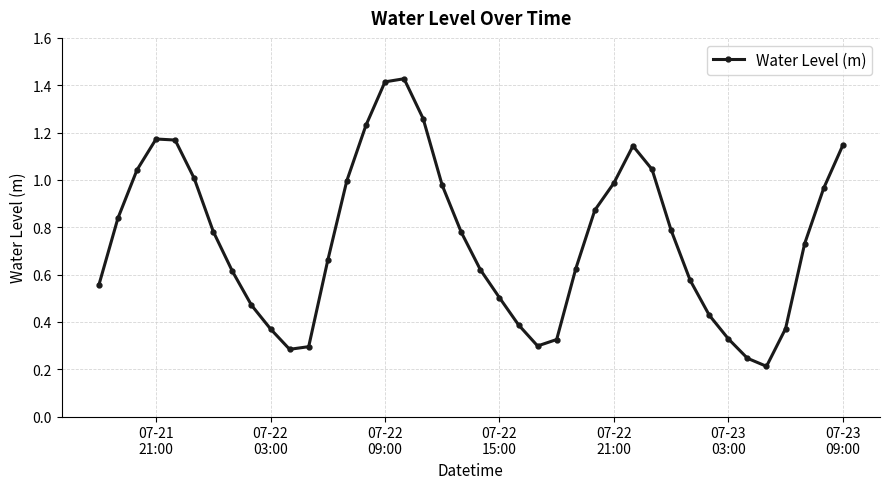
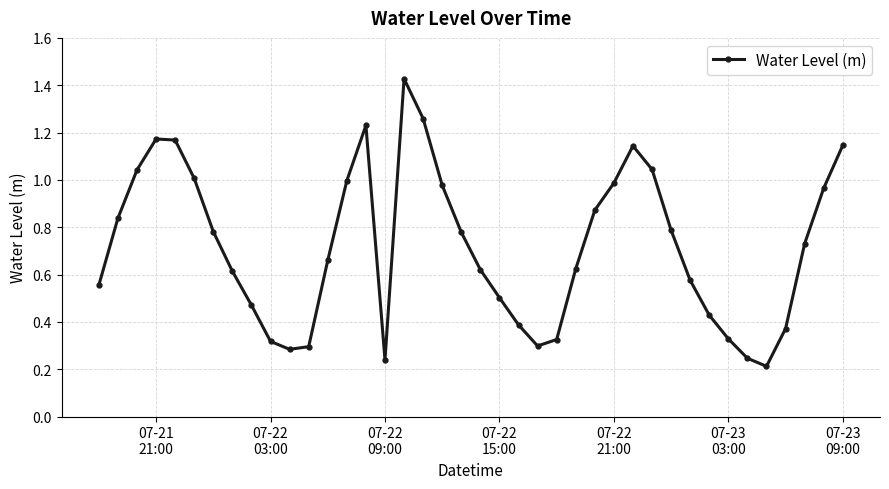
07-22 03:00: 0.37 -> 0.32
07-22 09:00: 1.41 -> 0.24
